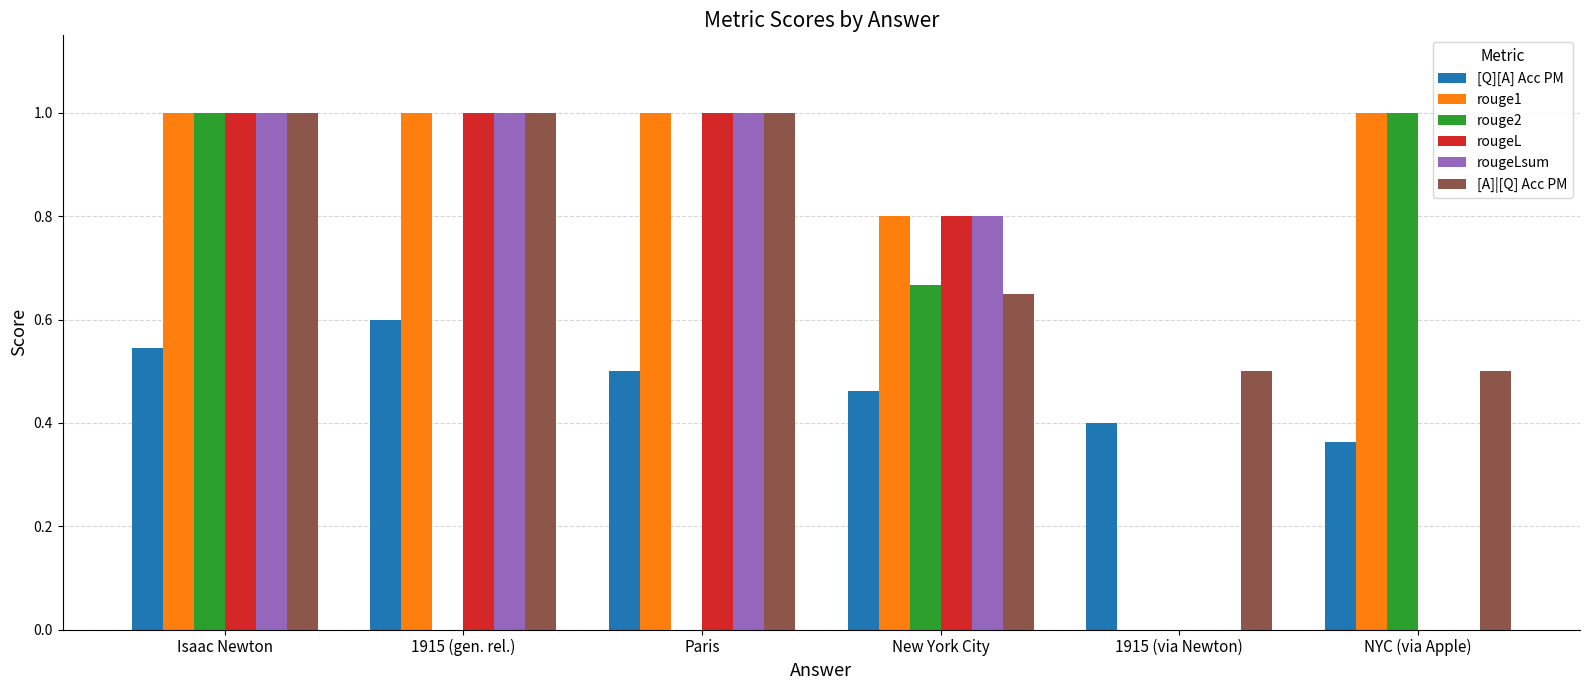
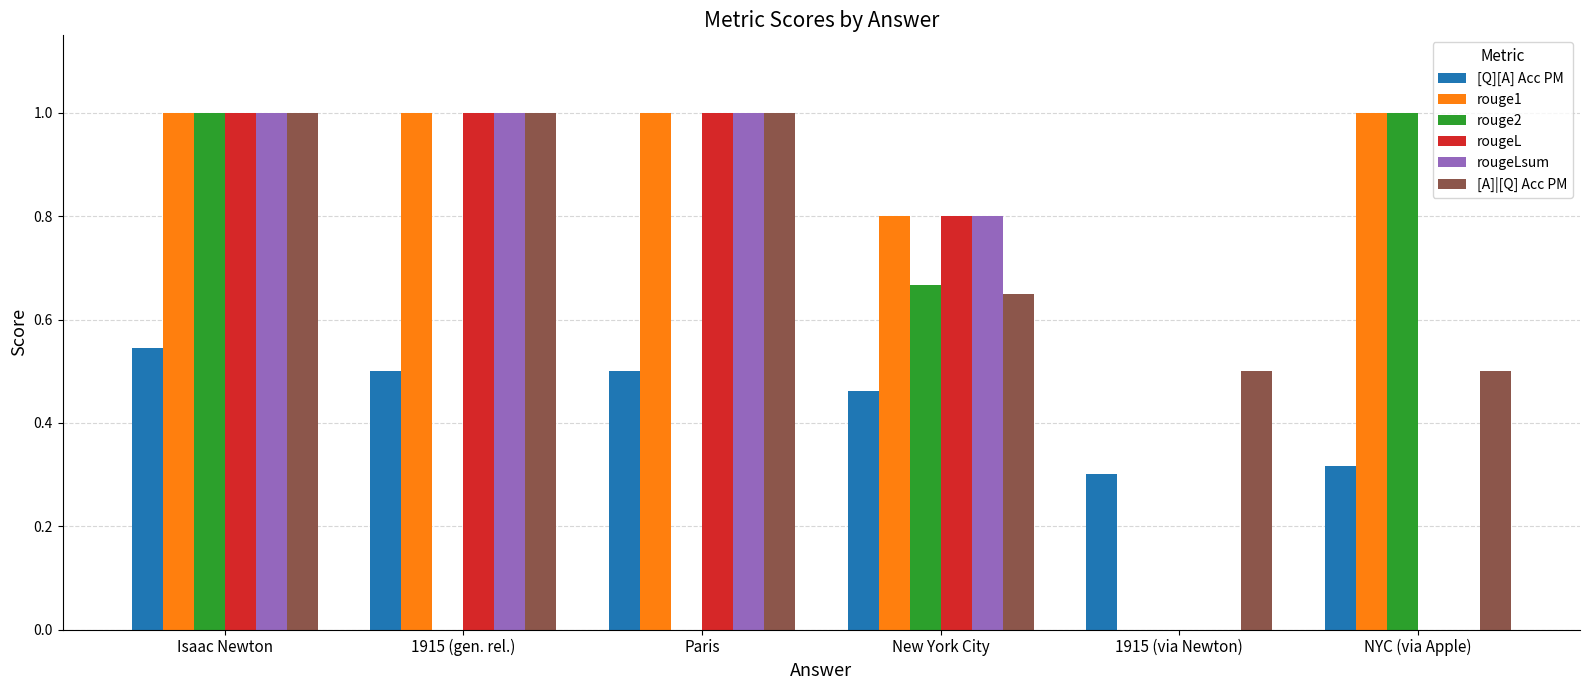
[Q][A] Acc PM, 1915 (gen. rel.): 0.6 -> 0.5
[Q][A] Acc PM, 1915 (via Newton): 0.40 -> 0.30
[Q][A] Acc PM, NYC (via Apple): 0.36 -> 0.32
